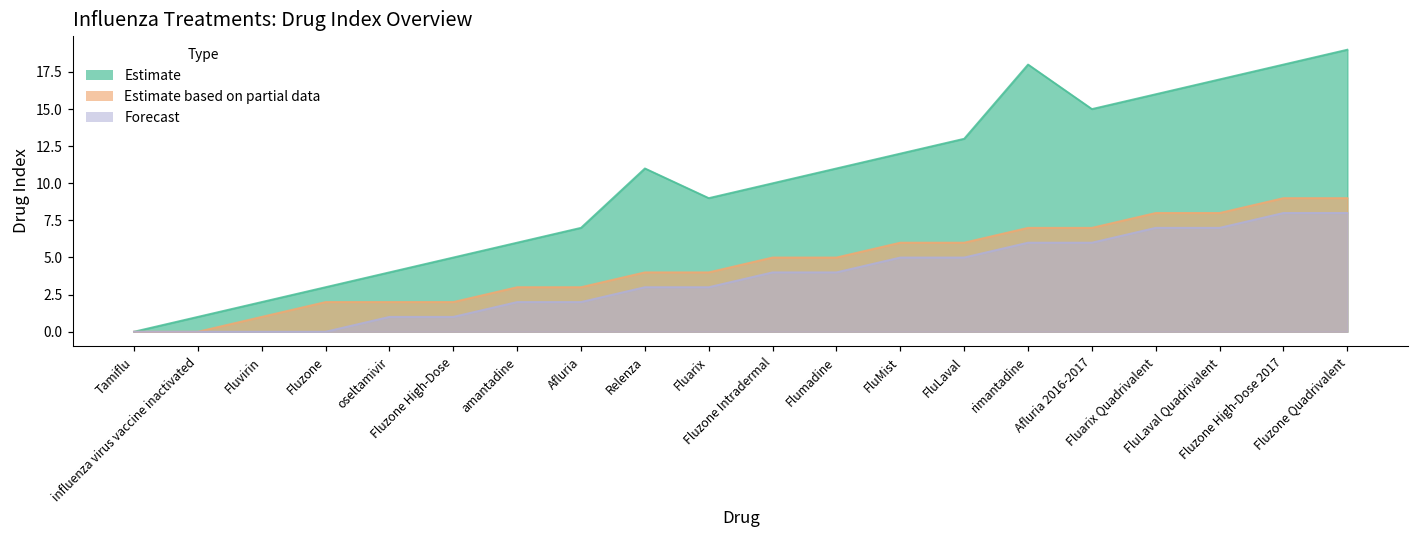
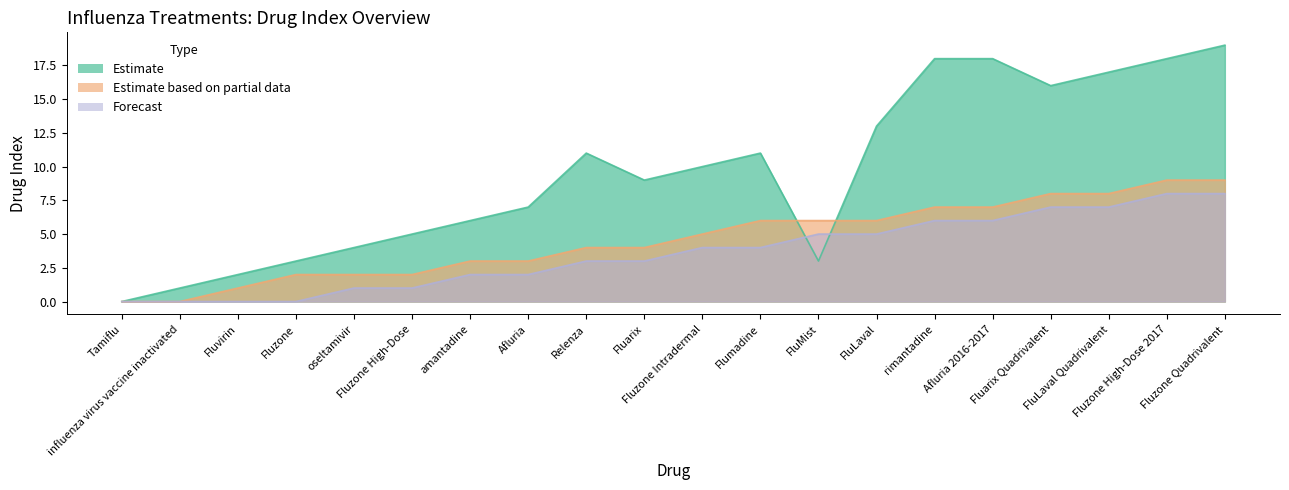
Estimate based on partial data, Flumadine: 5 -> 6
Estimate, FluMist: 12 -> 3
Estimate, Afluria 2016-2017: 15 -> 18
